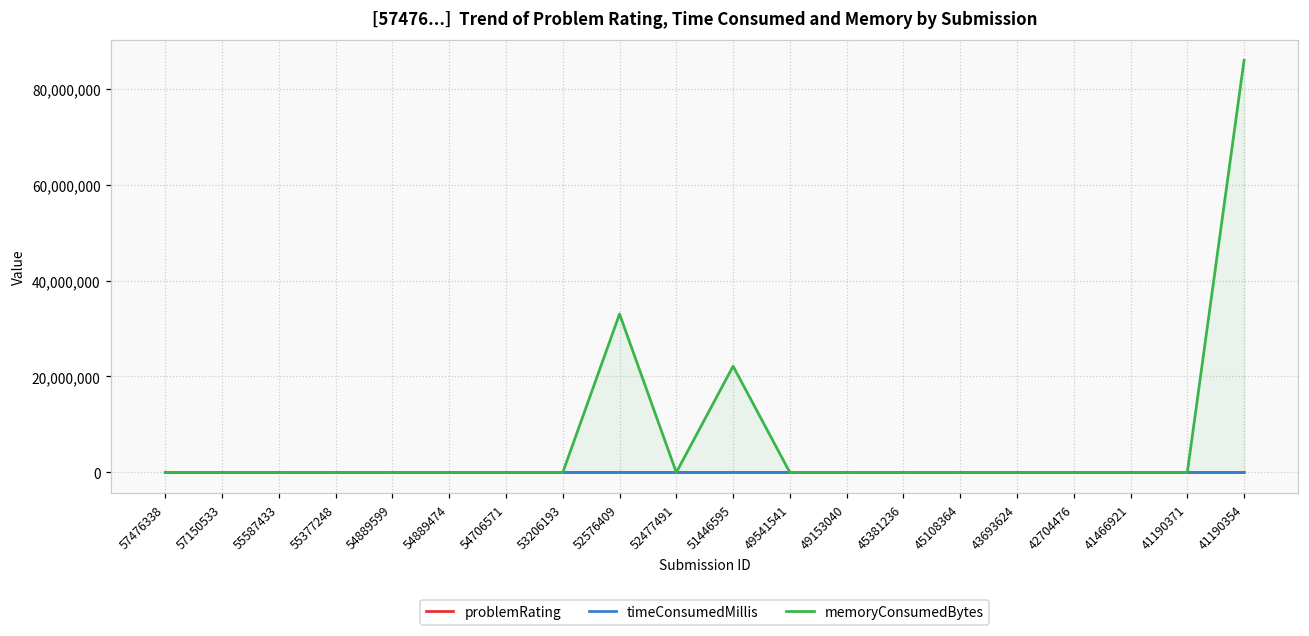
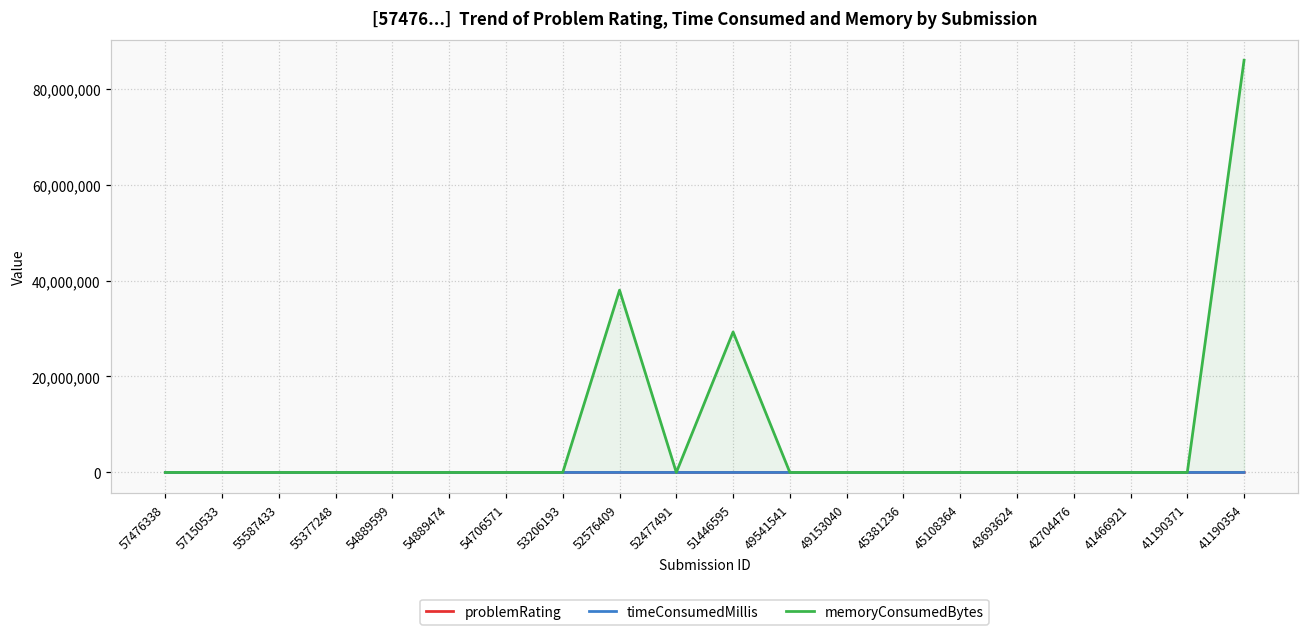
memoryConsumedBytes, 52576409: 33,000,000 -> 38,000,000
memoryConsumedBytes, 51446595: 22,000,000 -> 29,000,000
